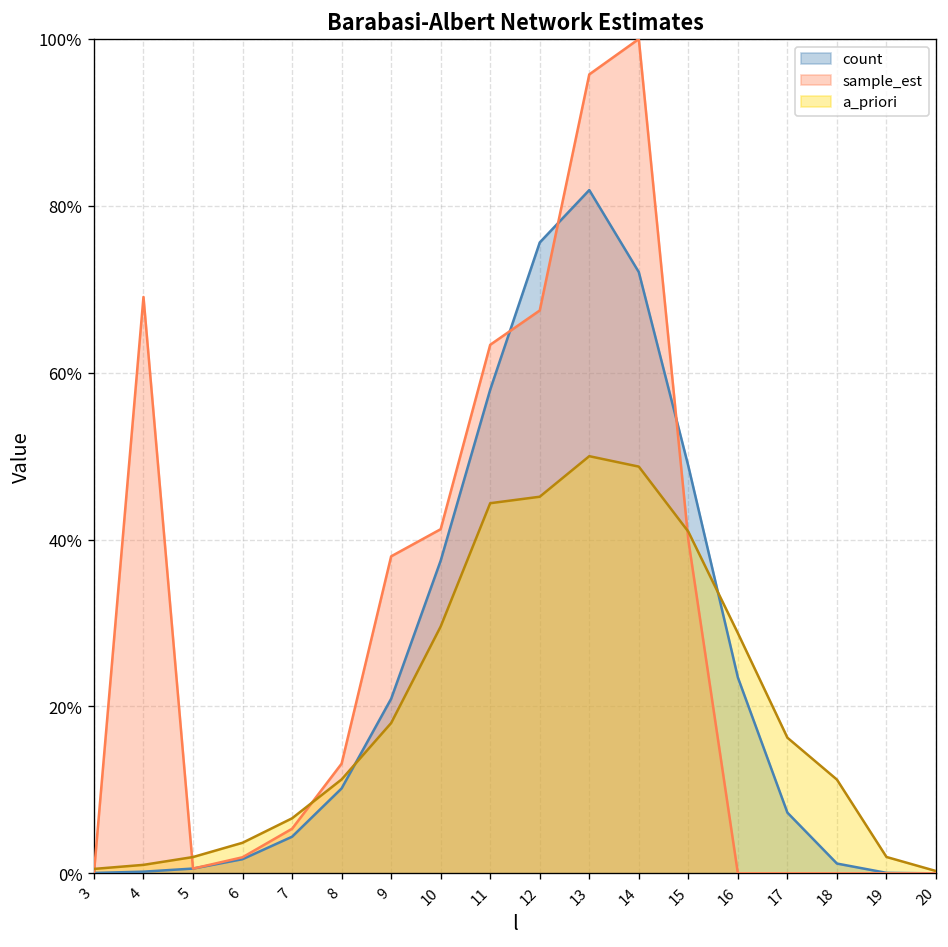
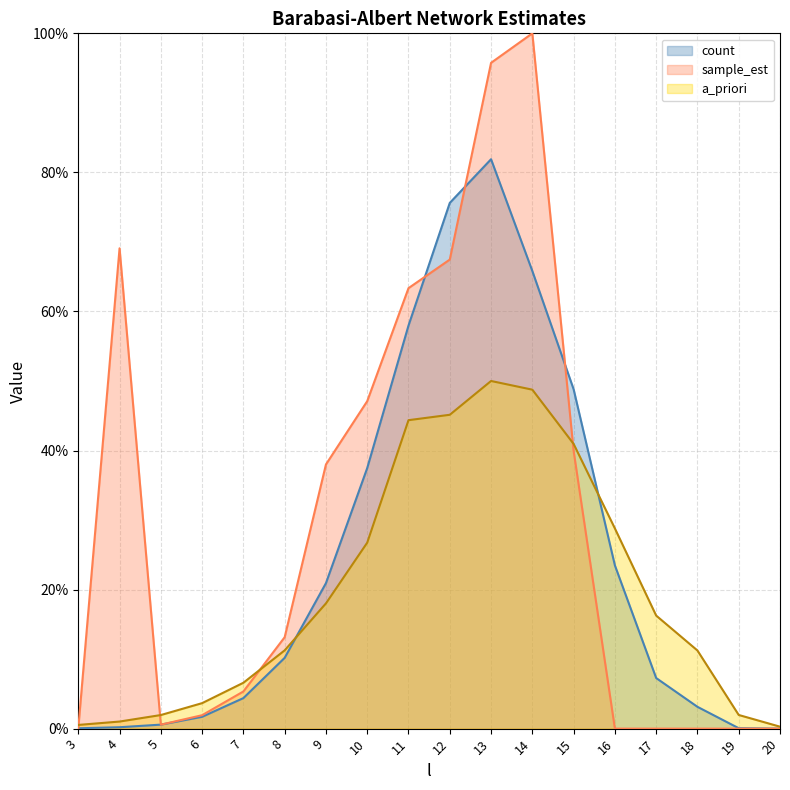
sample_est, 10: 41% -> 47%
a_priori, 10: 30% -> 27%
count, 14: 72% -> 66%
count, 18: 1% -> 3%
